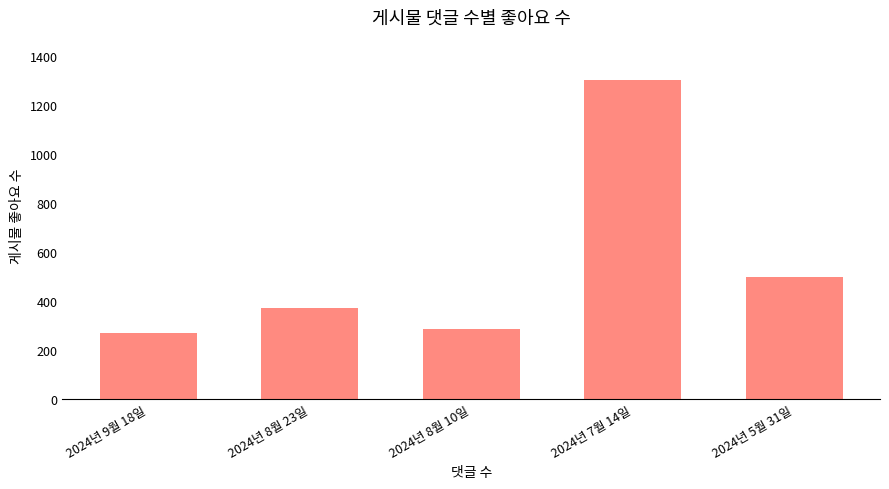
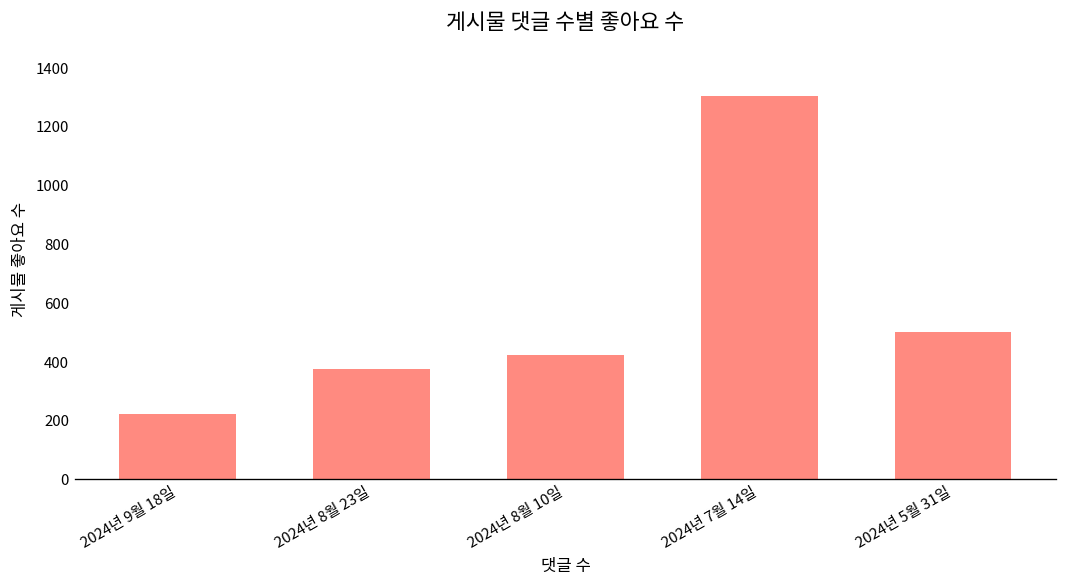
2024년 9월 18일: 270 -> 220
2024년 8월 10일: 290 -> 420
